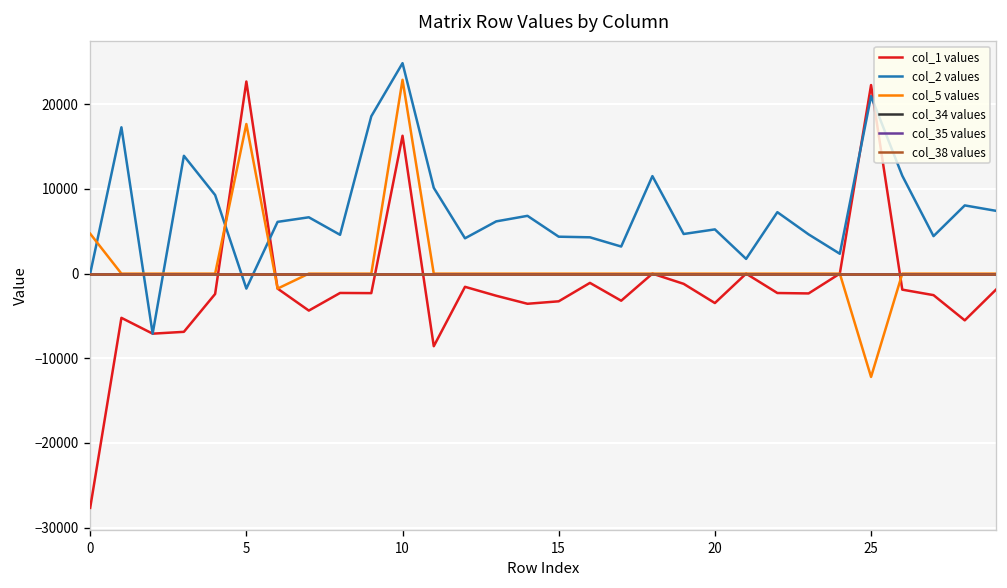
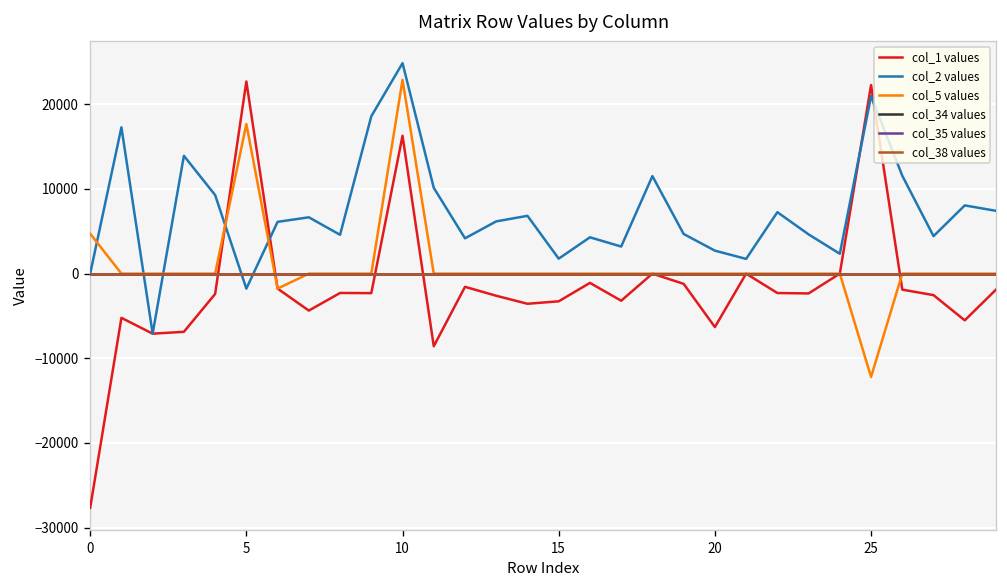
col_2 values, 15: 4000 -> 2000
col_1 values, 20: -3000 -> -6000
col_2 values, 20: 5000 -> 3000
